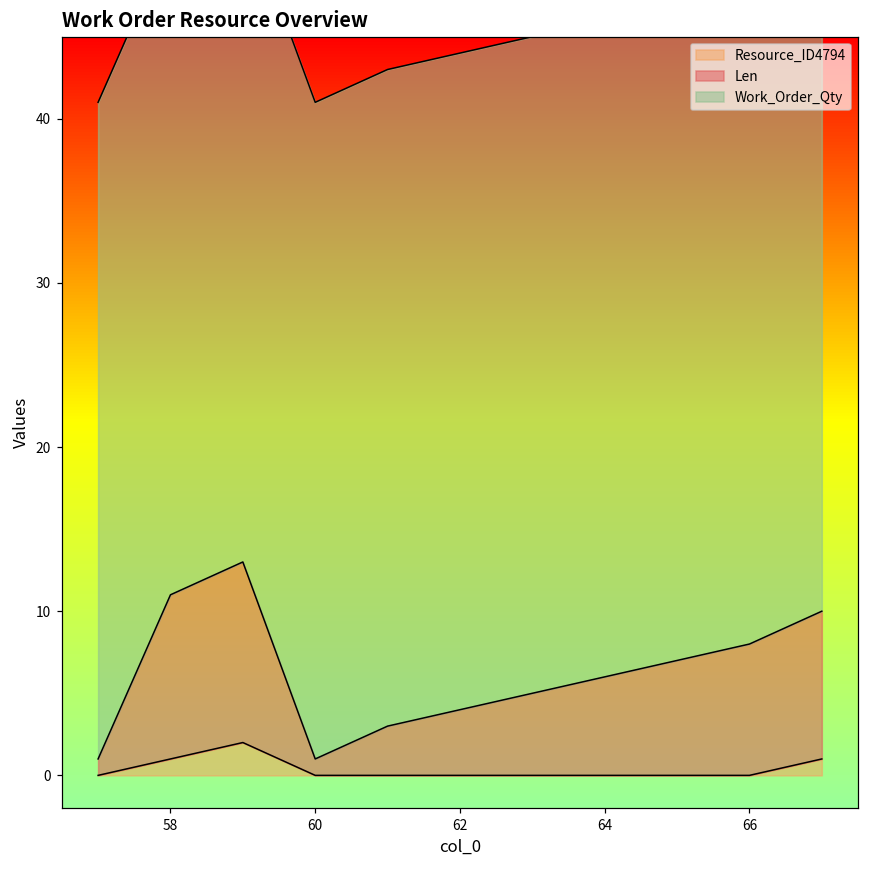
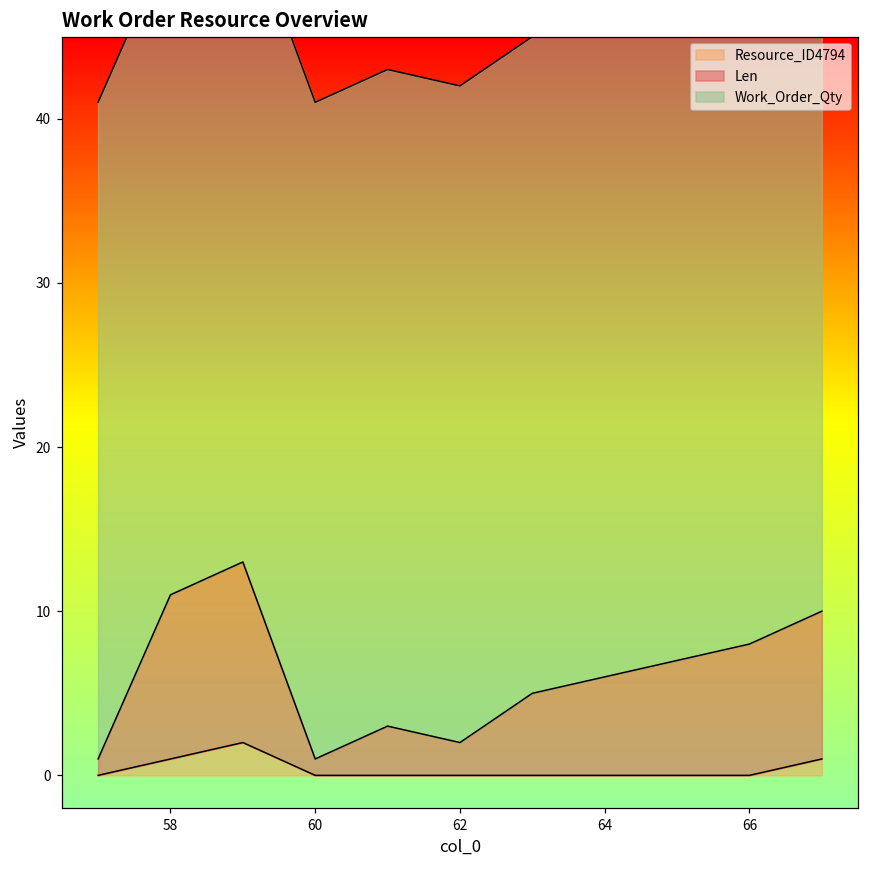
Len, 62: 4 -> 2
